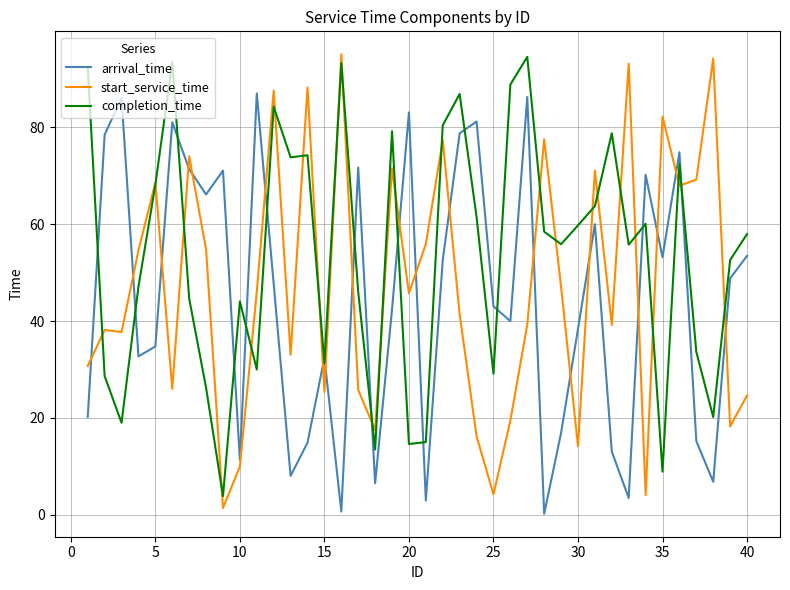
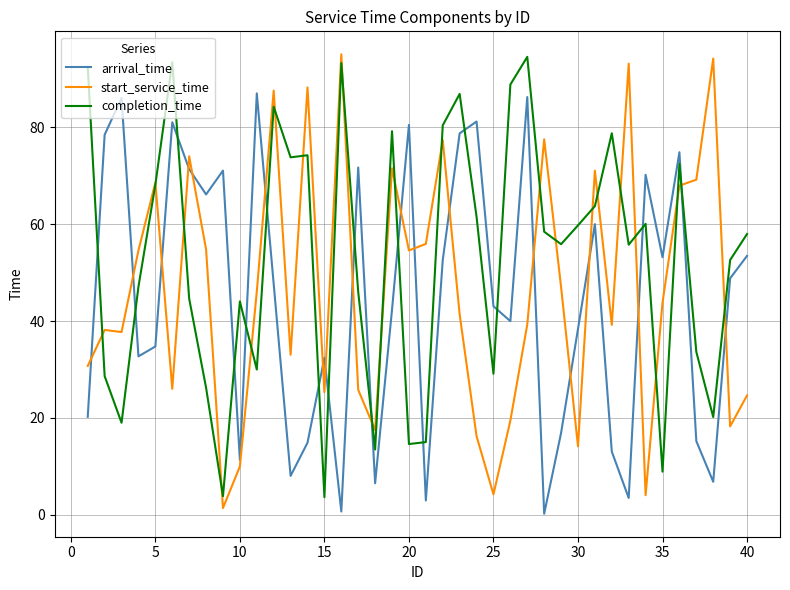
completion_time, 15: 31 -> 4
arrival_time, 20: 83 -> 80
start_service_time, 20: 46 -> 55
start_service_time, 35: 82 -> 44
